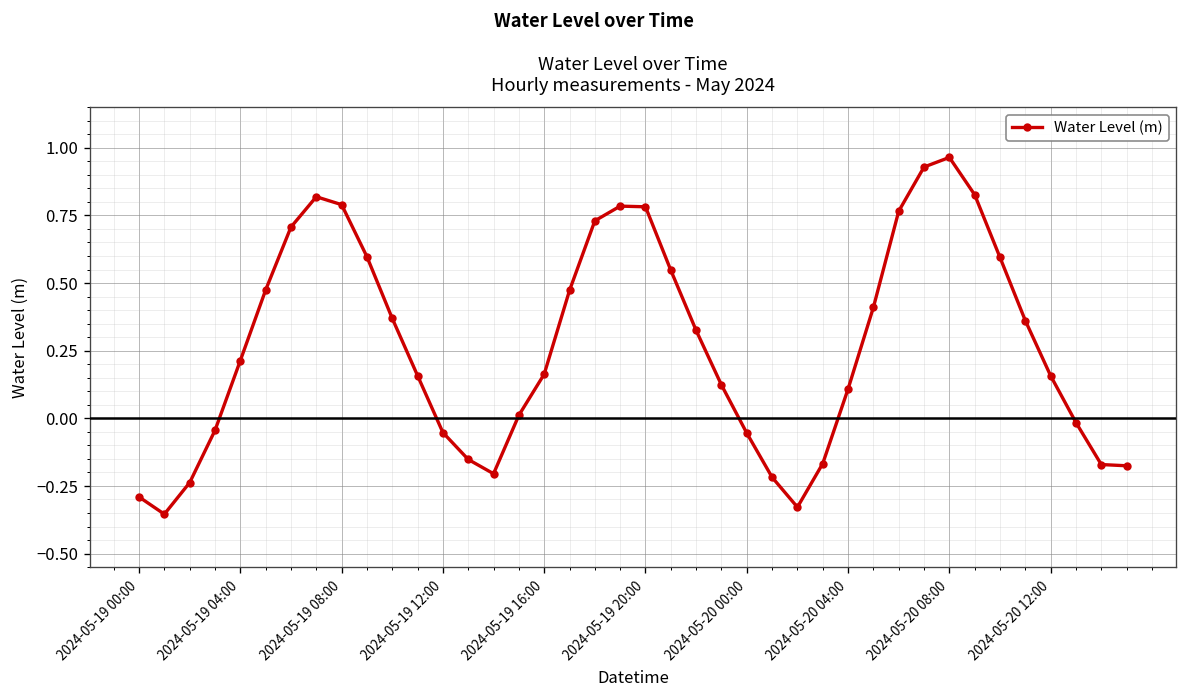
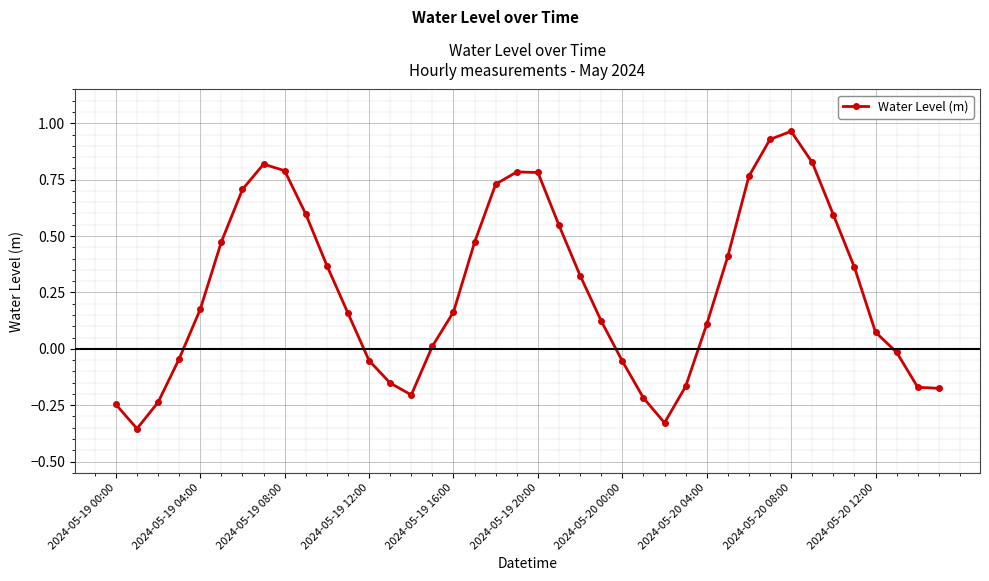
2024-05-19 00:00: -0.29 -> -0.25
2024-05-19 04:00: 0.21 -> 0.18
2024-05-20 12:00: 0.16 -> 0.07
